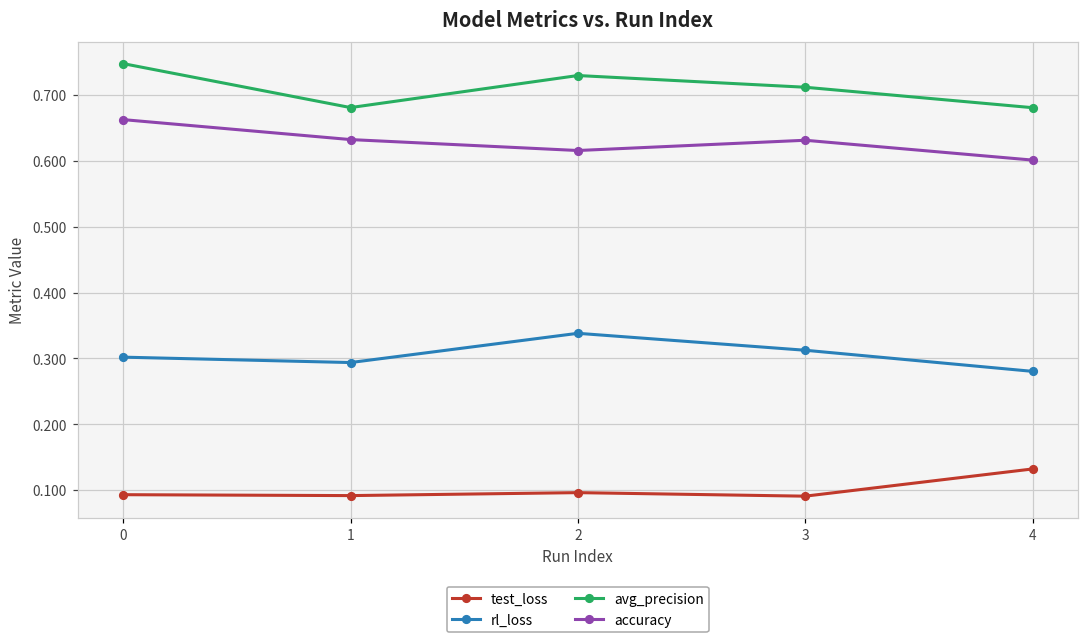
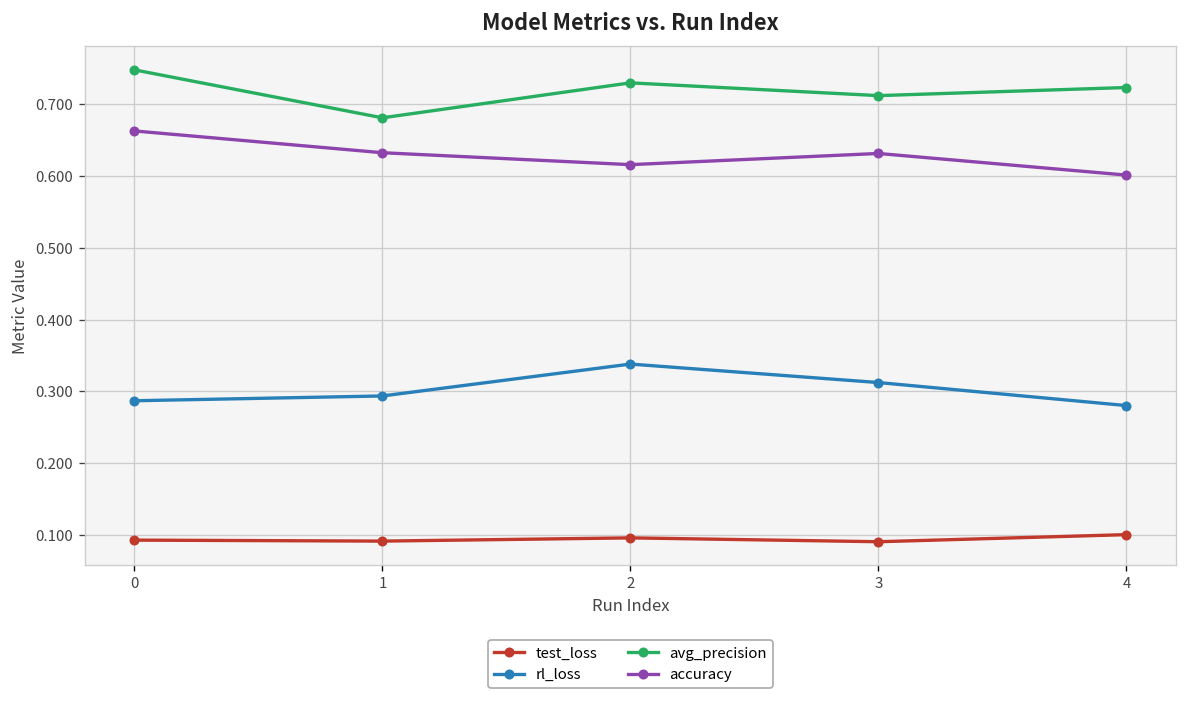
rl_loss, 0: 0.30 -> 0.29
test_loss, 4: 0.13 -> 0.10
avg_precision, 4: 0.68 -> 0.72
